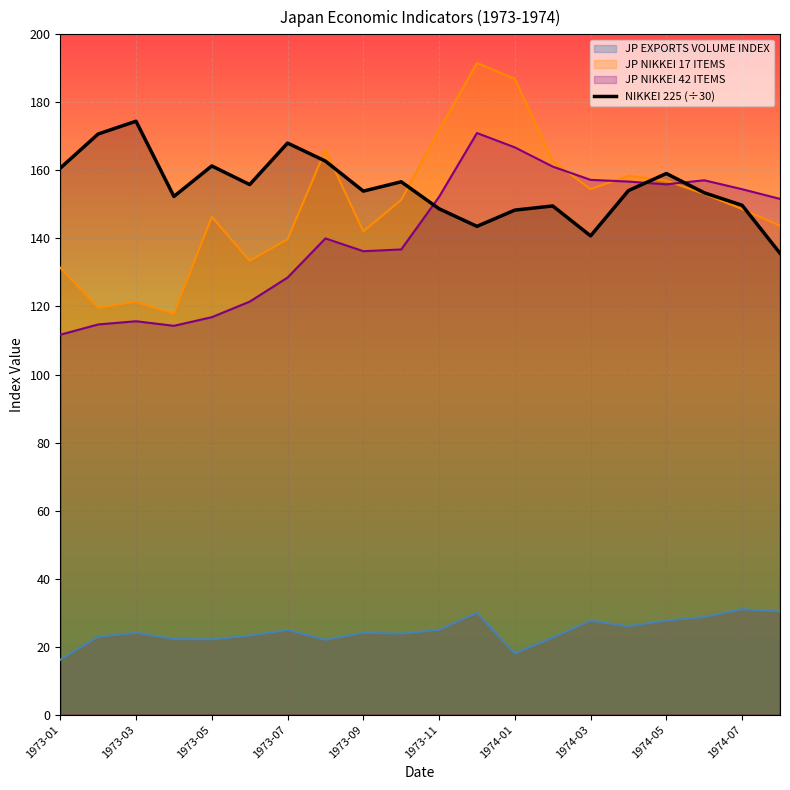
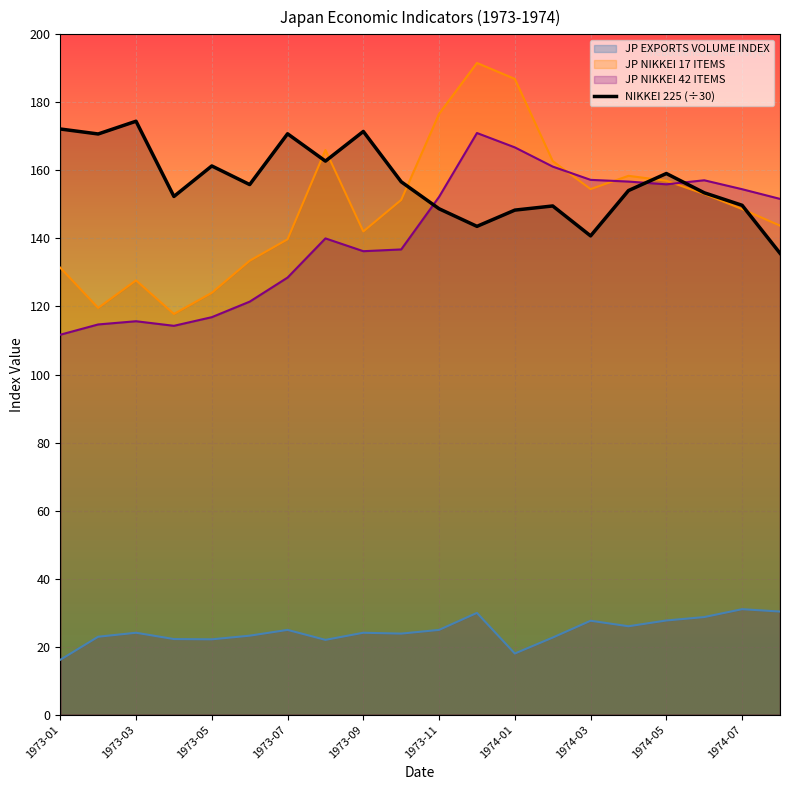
NIKKEI 225 (÷30), 1973-01: 161 -> 172
JP NIKKEI 17 ITEMS, 1973-03: 121 -> 128
JP NIKKEI 17 ITEMS, 1973-05: 146 -> 124
NIKKEI 225 (÷30), 1973-07: 168 -> 171
NIKKEI 225 (÷30), 1973-09: 154 -> 171
JP NIKKEI 17 ITEMS, 1973-11: 172 -> 177
